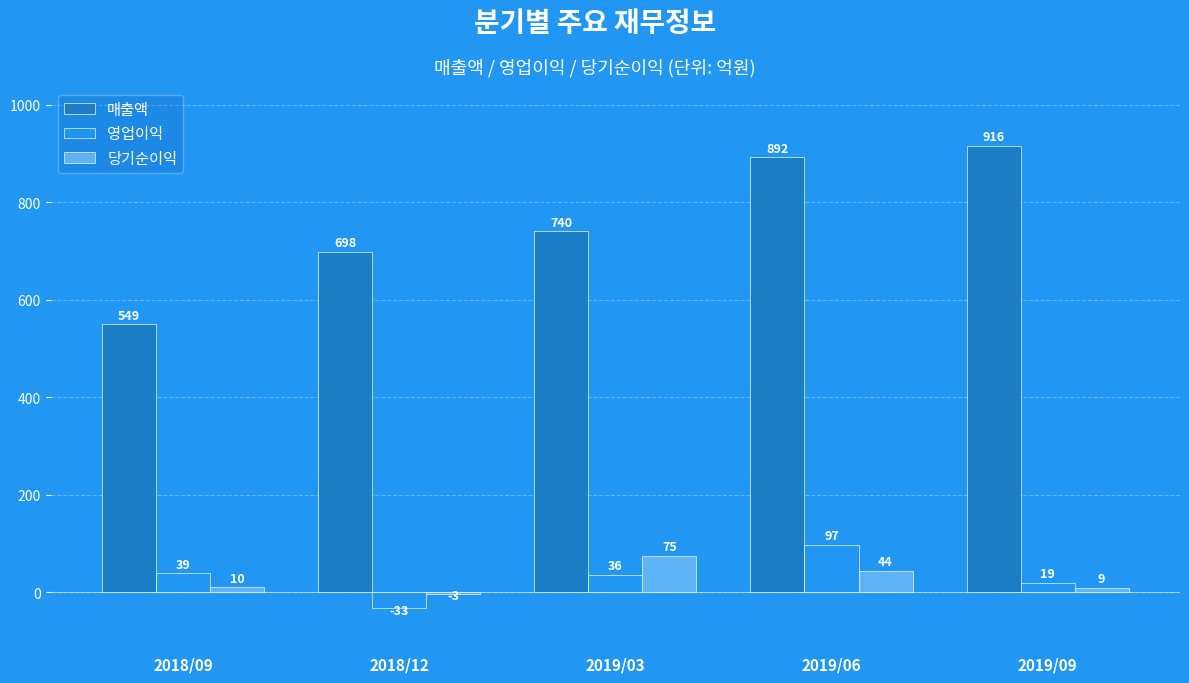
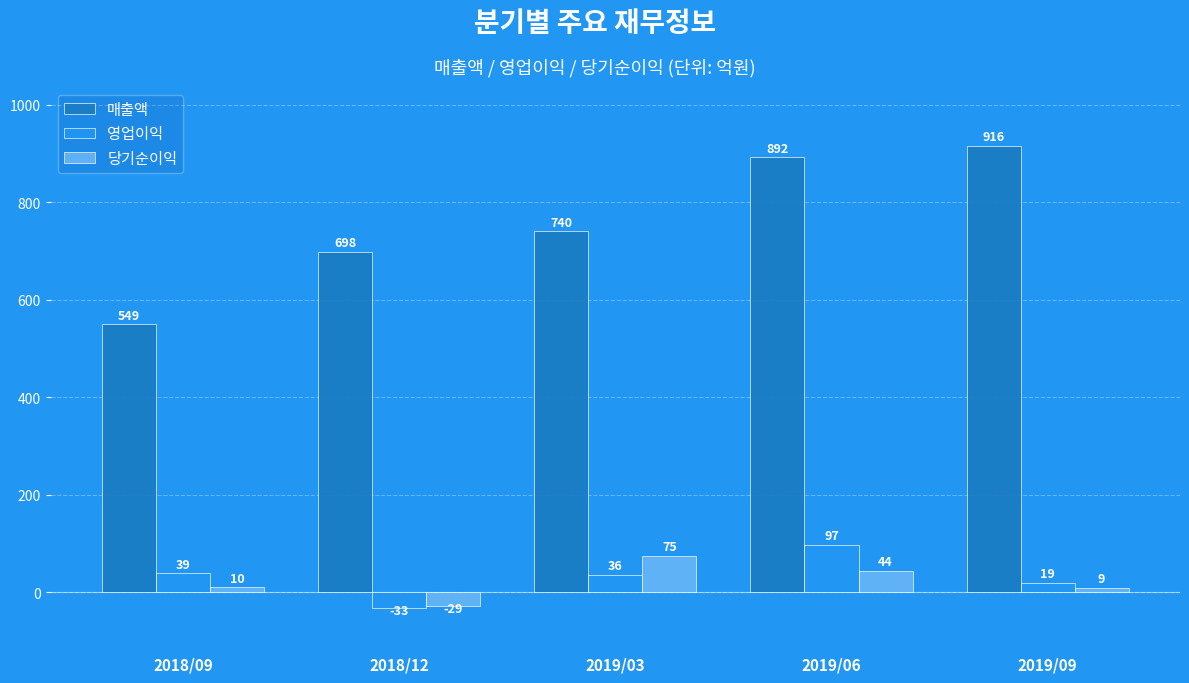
당기순이익, 2018/12: -3 -> -29
